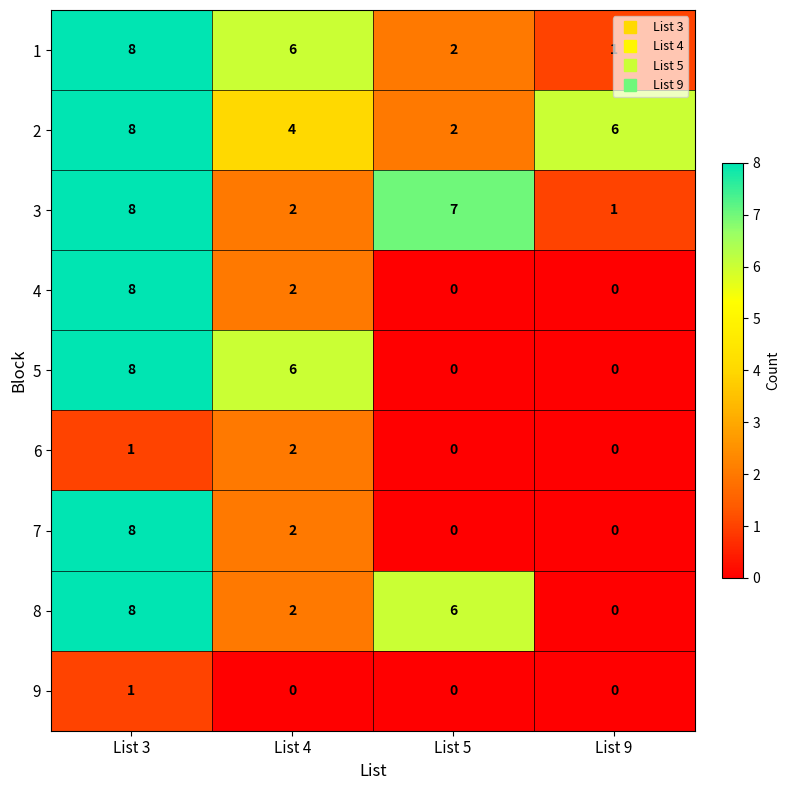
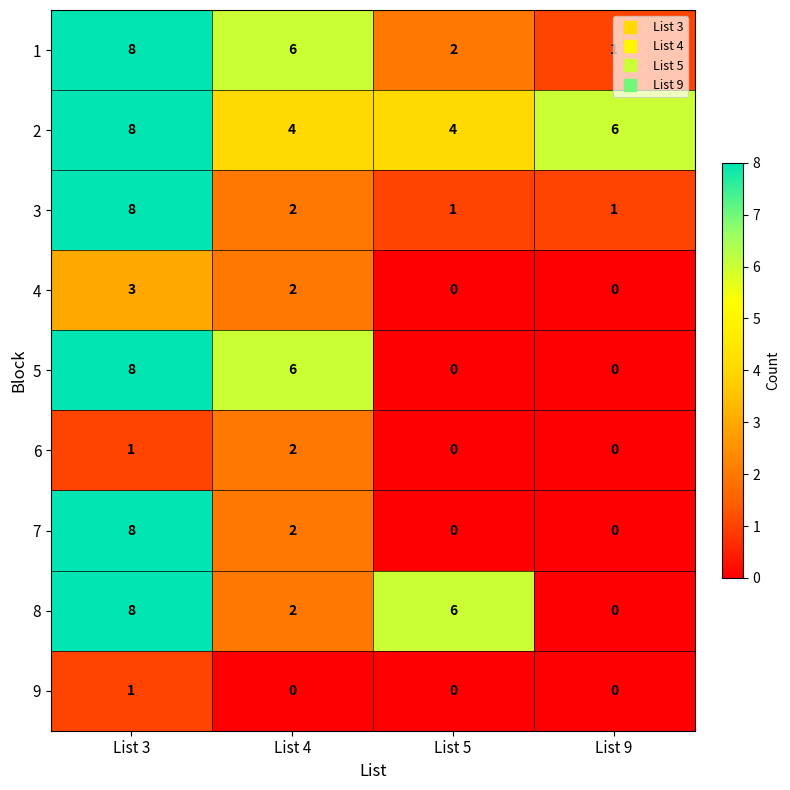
2, List 5: 2 -> 4
3, List 5: 7 -> 1
4, List 3: 8 -> 3
